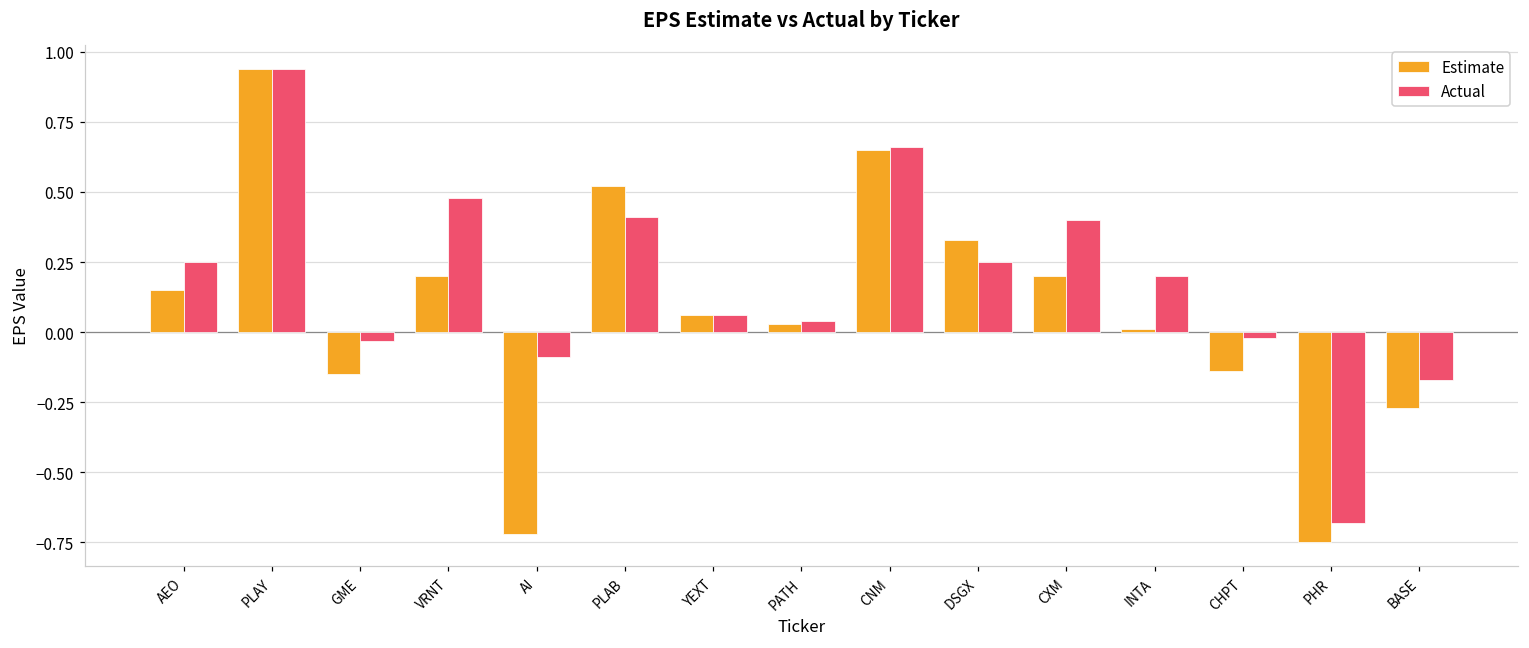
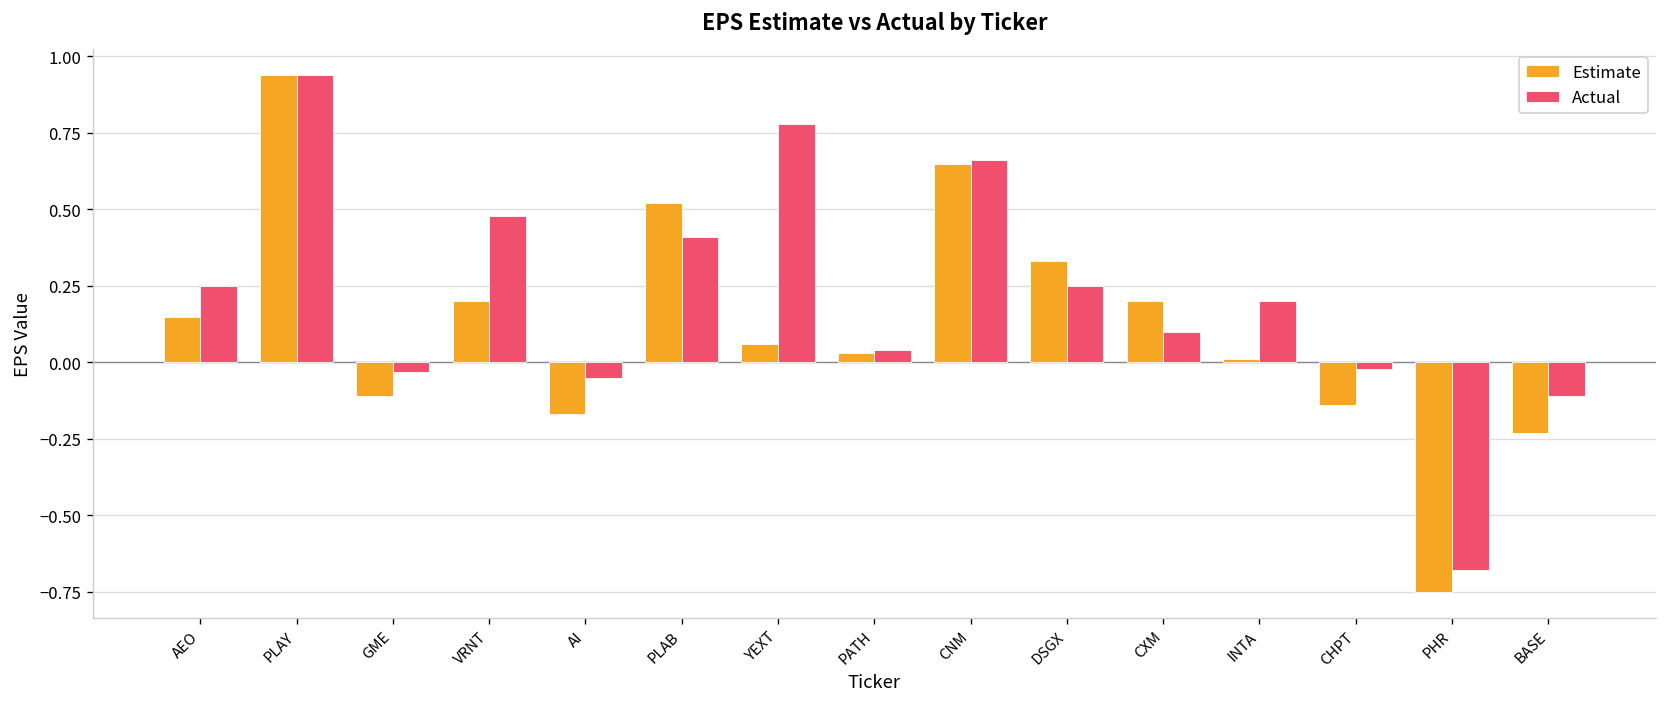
Estimate, GME: -0.15 -> -0.11
Estimate, AI: -0.72 -> -0.17
Actual, AI: -0.09 -> -0.05
Actual, YEXT: 0.06 -> 0.78
Actual, CXM: 0.4 -> 0.1
Estimate, BASE: -0.27 -> -0.23
Actual, BASE: -0.17 -> -0.11
